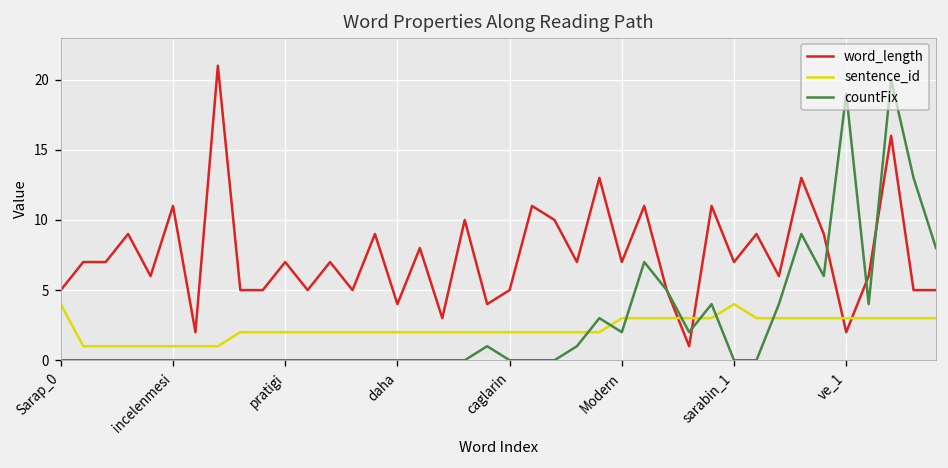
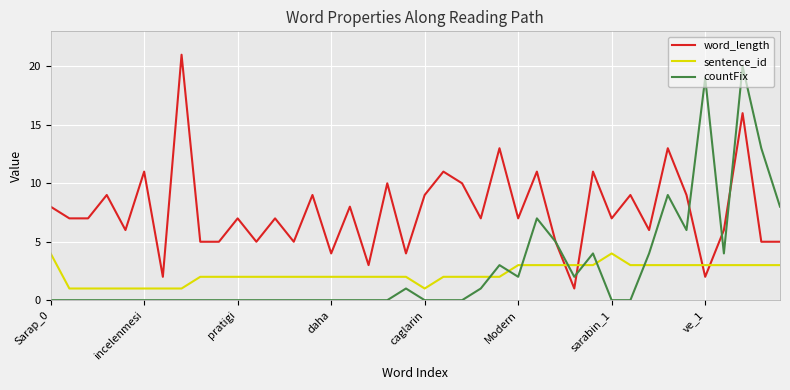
word_length, Sarap_0: 5 -> 8
word_length, caglarin: 5 -> 9
sentence_id, caglarin: 2 -> 1
